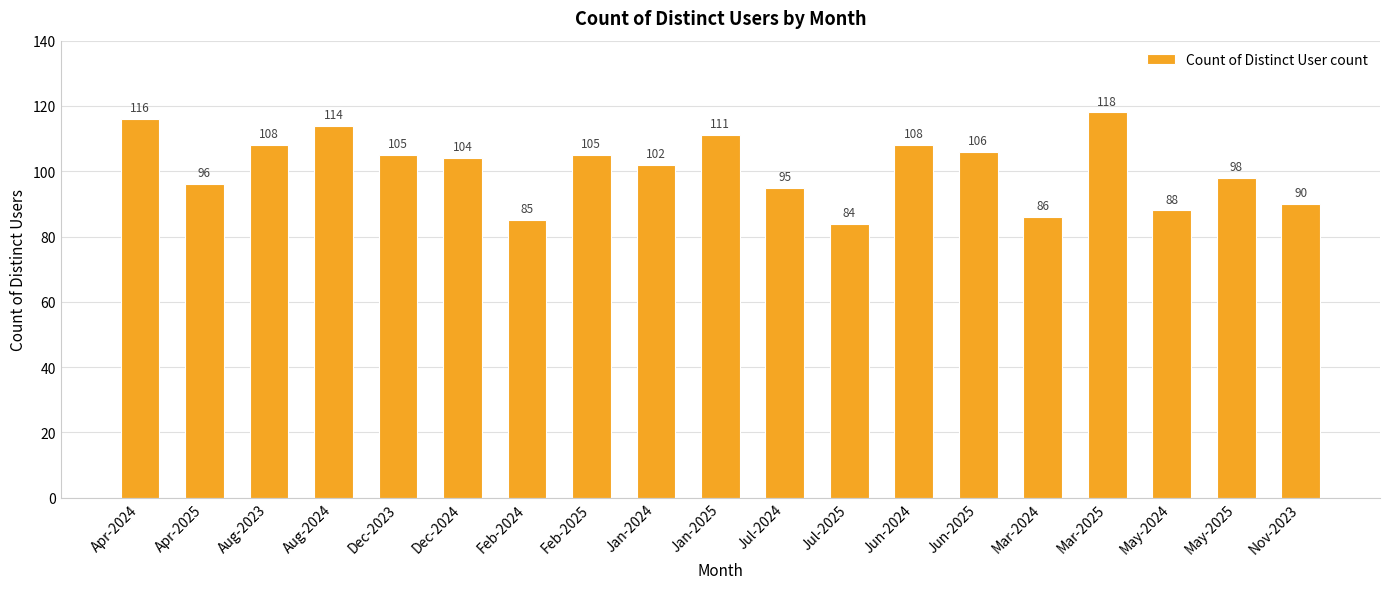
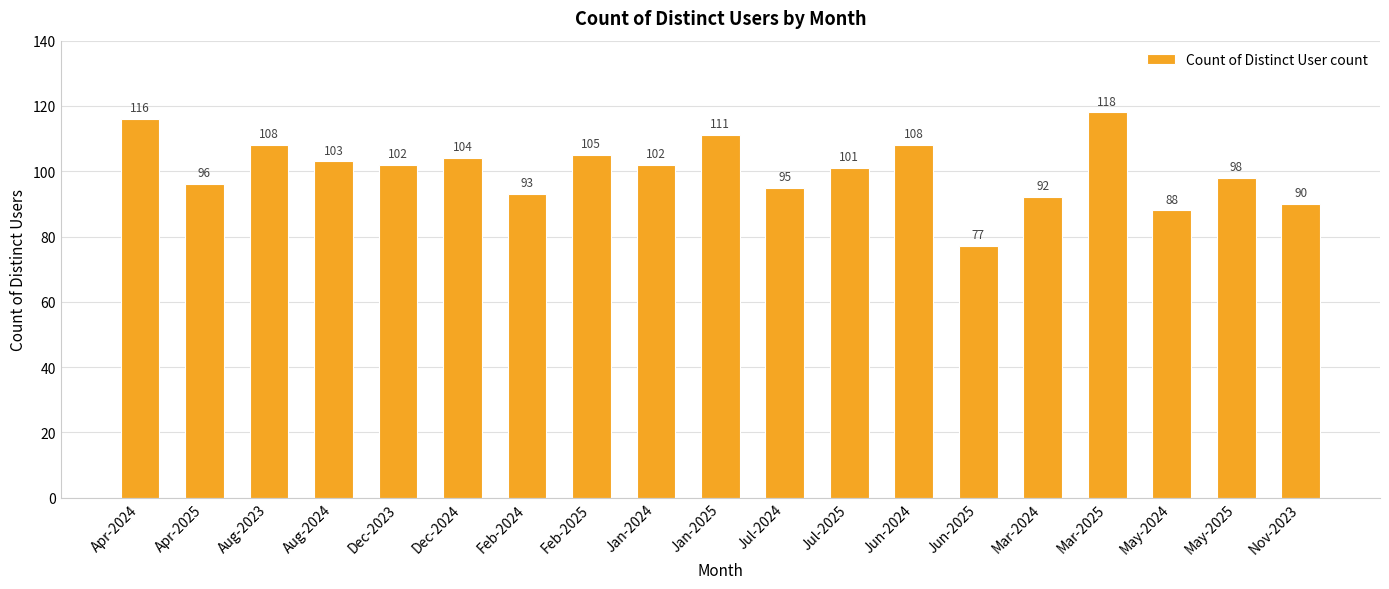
Aug-2024: 114 -> 103
Dec-2023: 105 -> 102
Feb-2024: 85 -> 93
Jul-2025: 84 -> 101
Jun-2025: 106 -> 77
Mar-2024: 86 -> 92
